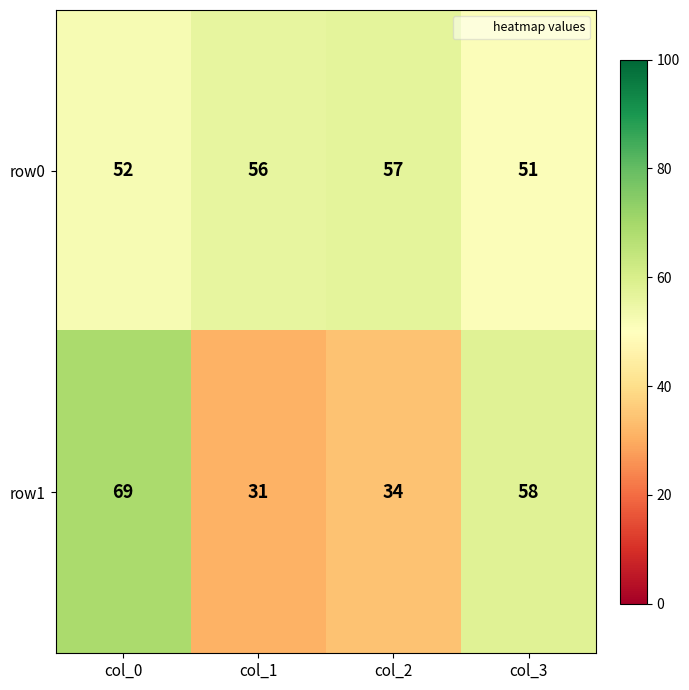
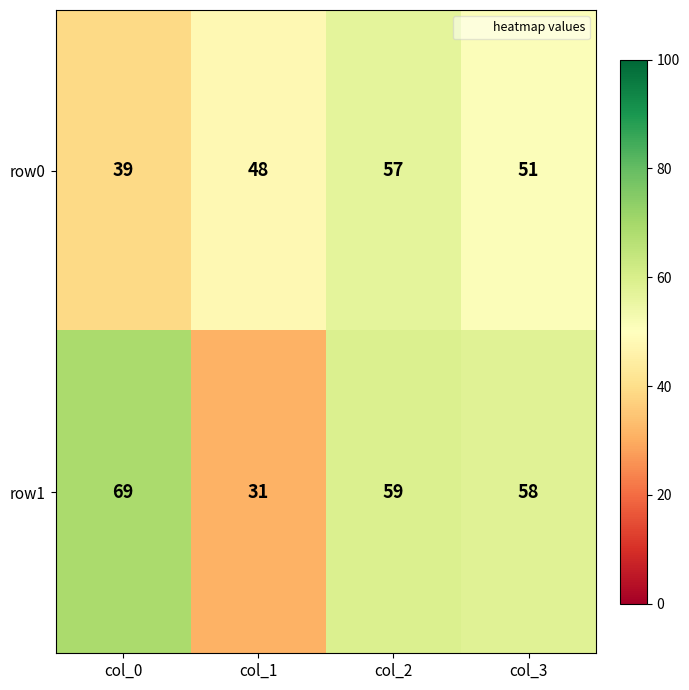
row0, col_0: 52 -> 39
row0, col_1: 56 -> 48
row1, col_2: 34 -> 59
